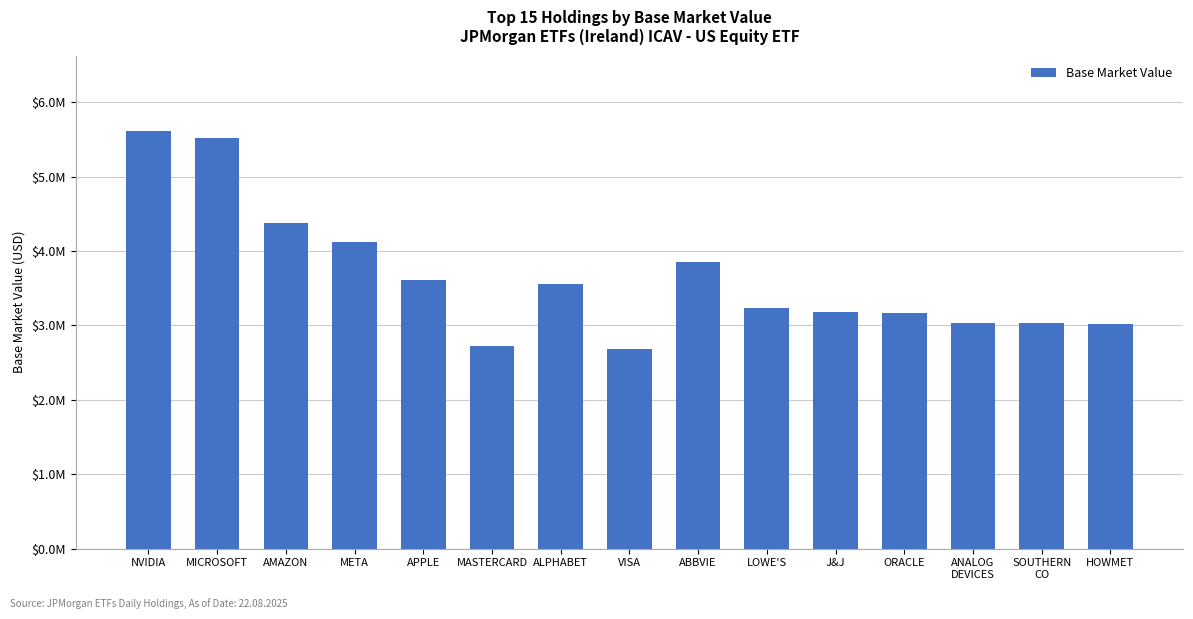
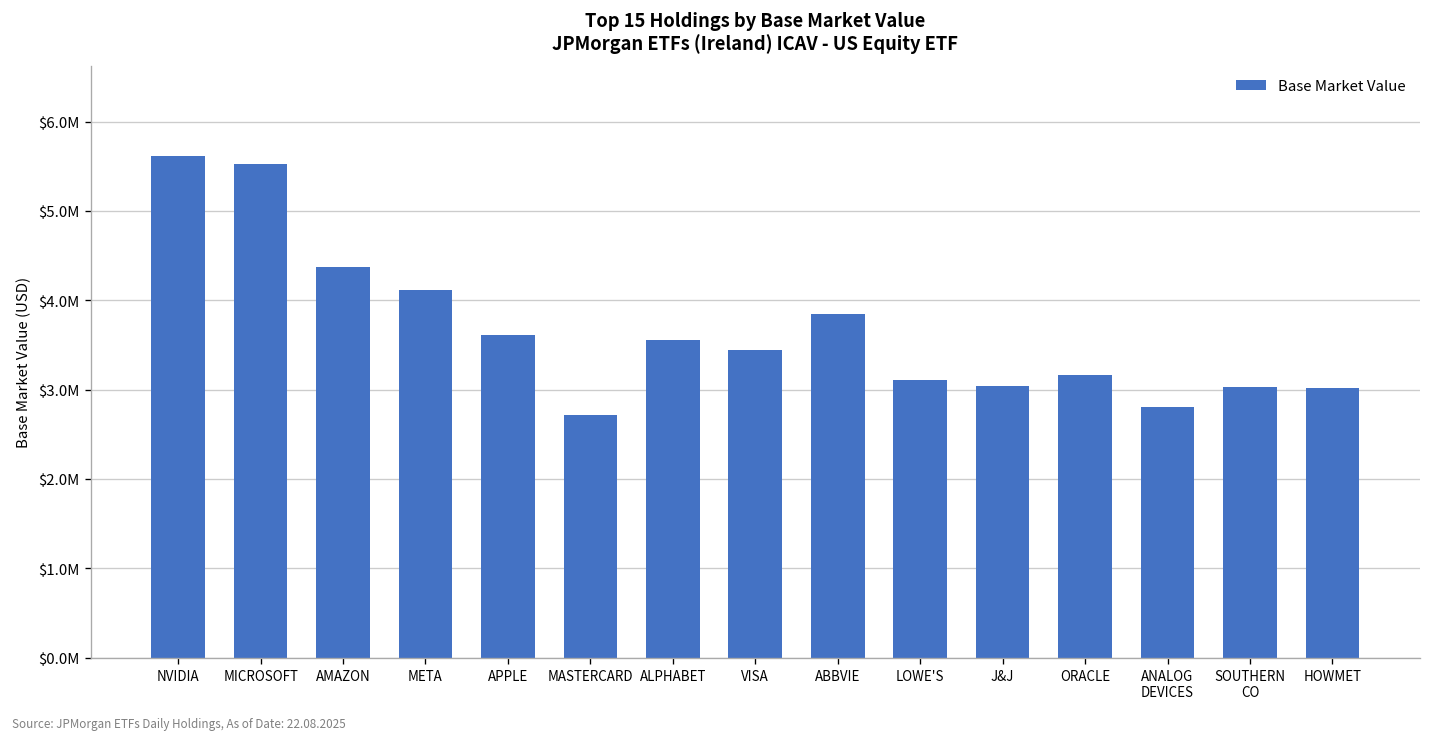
VISA: $2700000 -> $3400000
LOWE'S: $3200000 -> $3100000
J&J: $3200000 -> $3000000
ANALOG DEVICES: $3000000 -> $2800000
